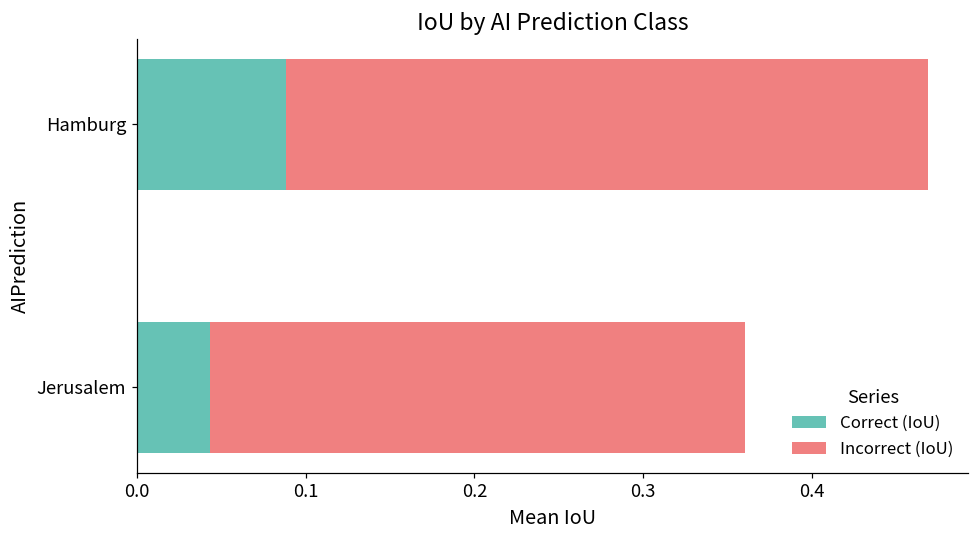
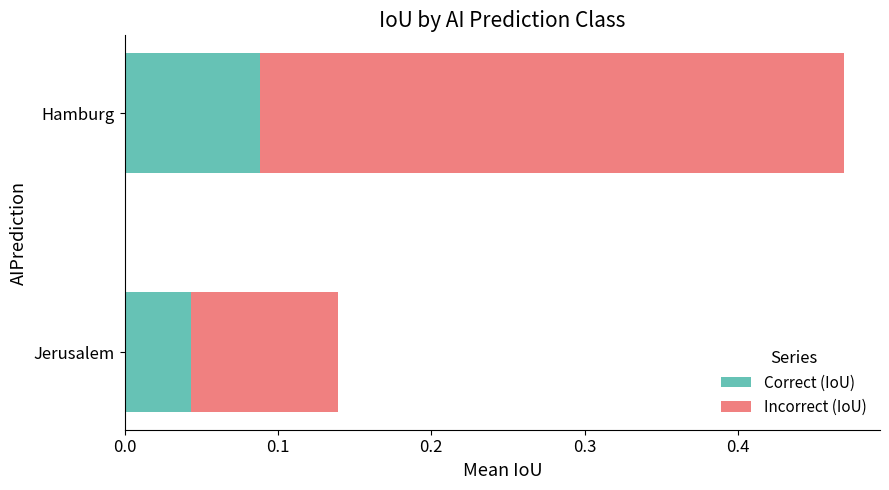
Incorrect (IoU), Jerusalem: 0.317 -> 0.096
